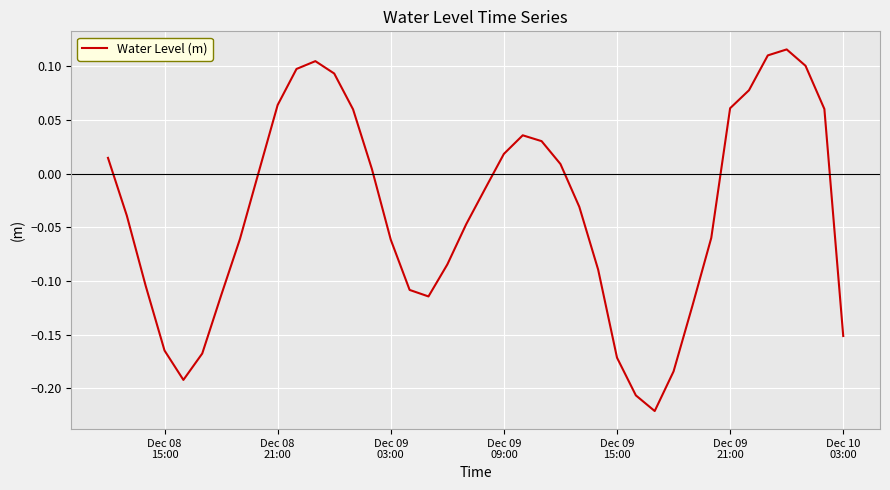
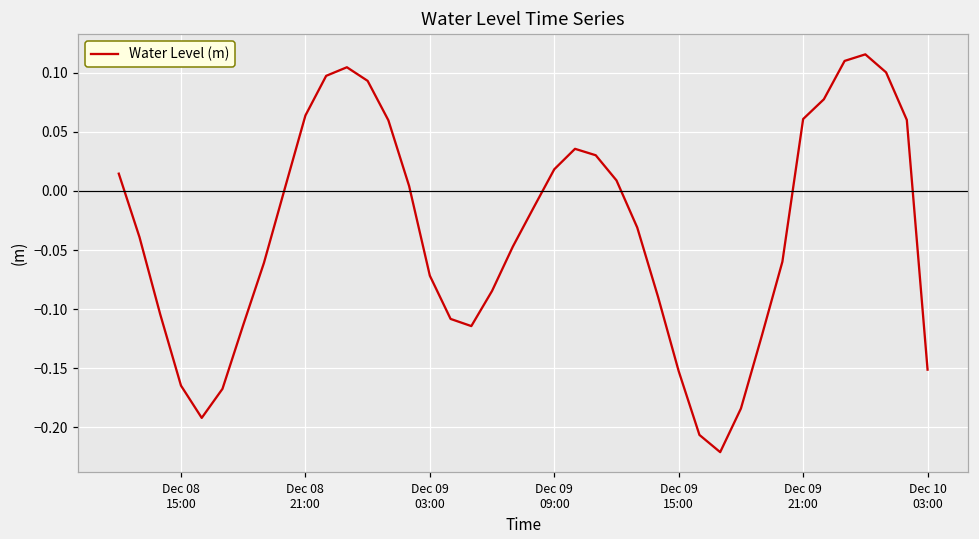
Dec 09 03:00: -0.062 -> -0.072
Dec 09 15:00: -0.171 -> -0.153
